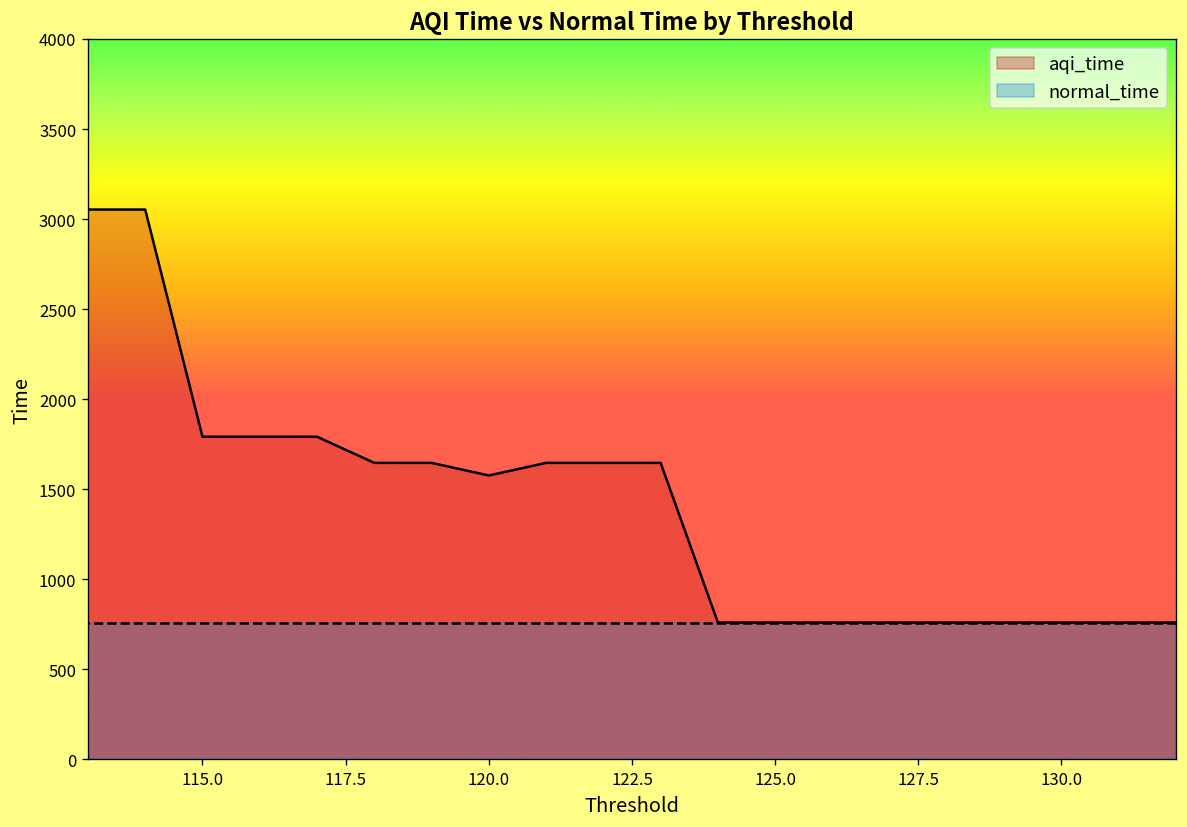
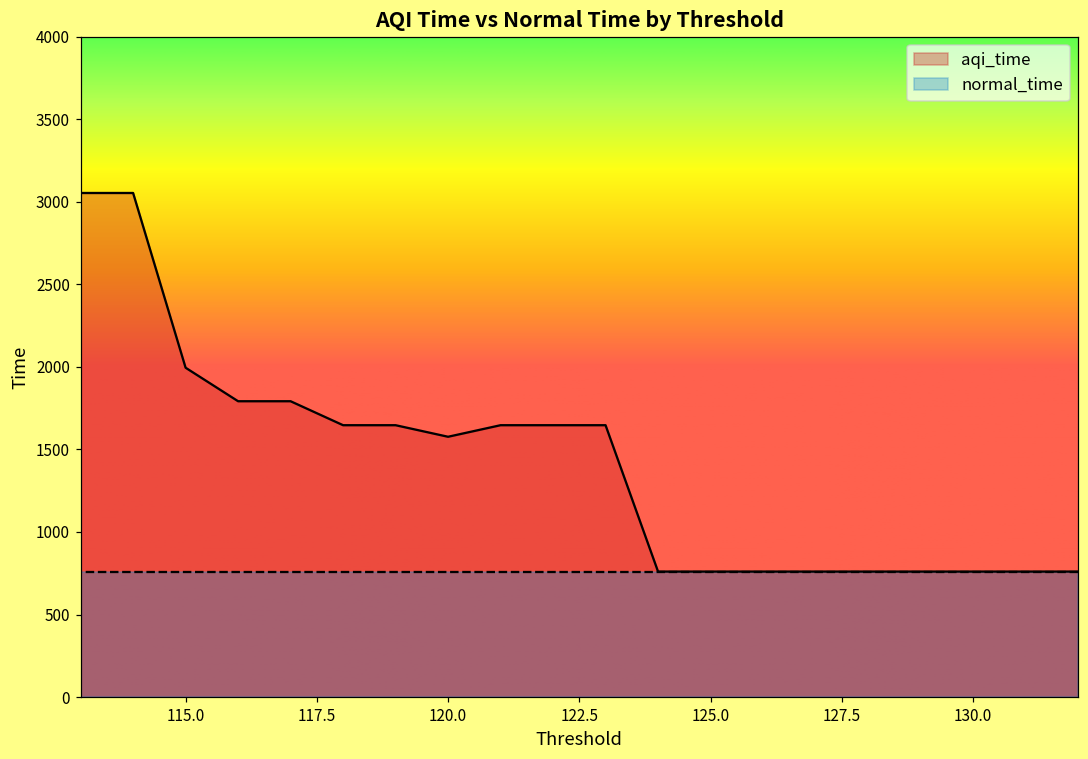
aqi_time, 115.0: 1790 -> 1990
